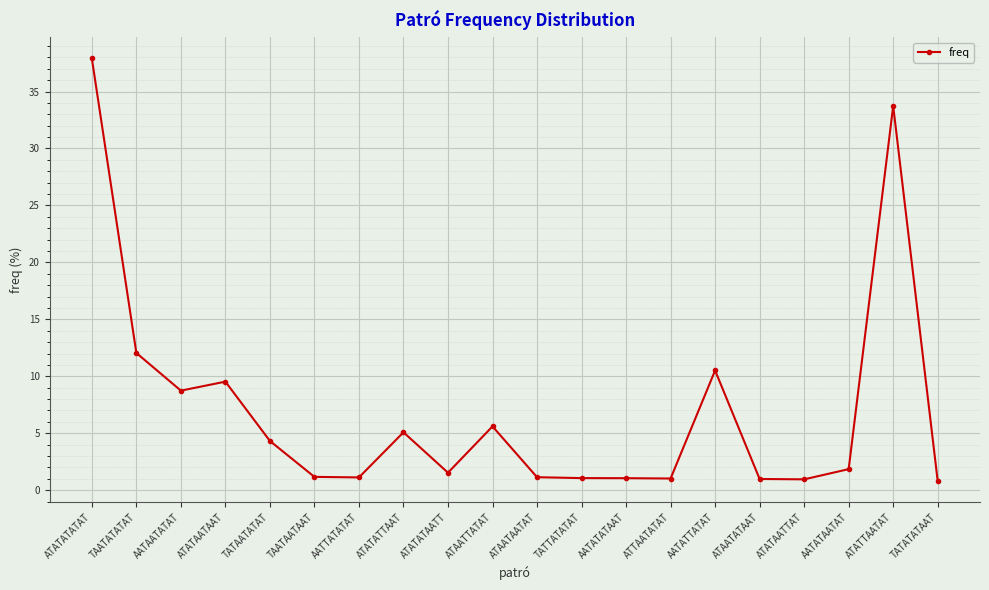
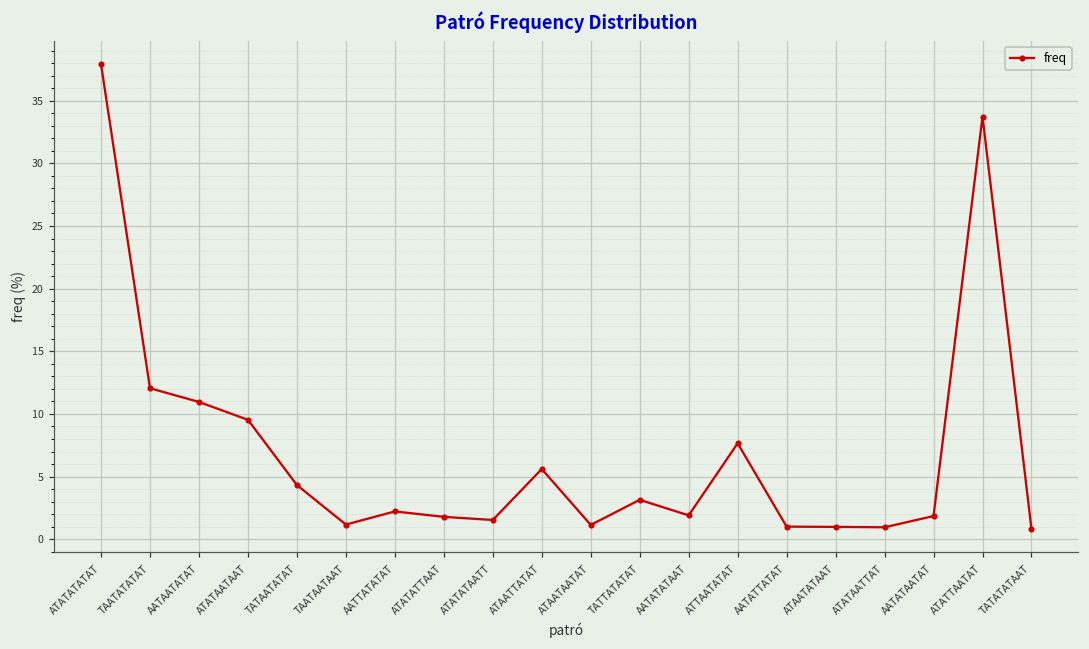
AATAATATAT: 8.7 -> 11.0
AATTATATAT: 1.1 -> 2.2
ATATATTAAT: 5.1 -> 1.8
TATTATATAT: 1.1 -> 3.1
AATATATAAT: 1.1 -> 1.9
ATTAATATAT: 1.0 -> 7.7
AATATTATAT: 10.5 -> 1.0
